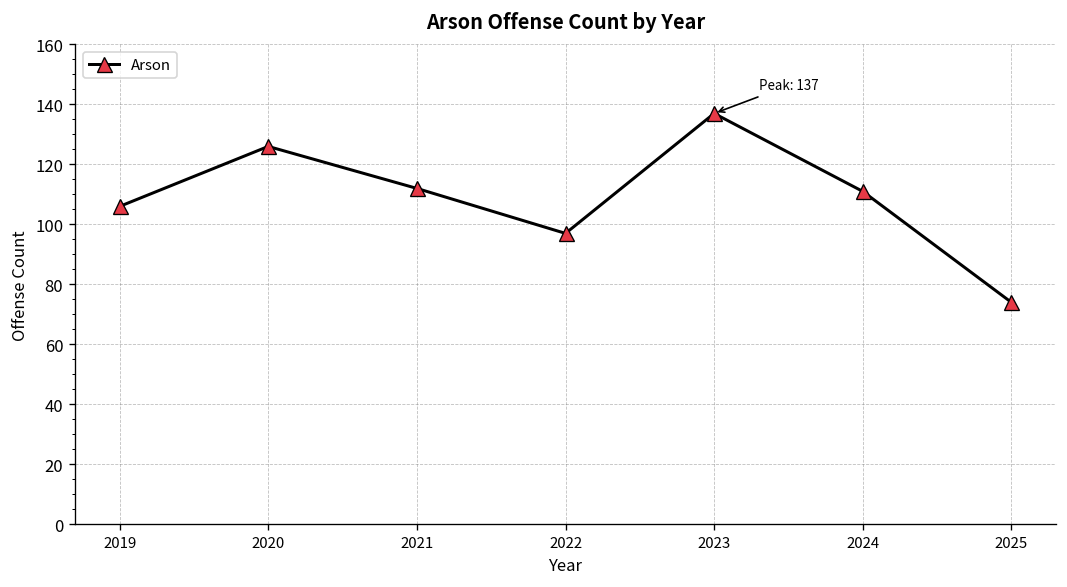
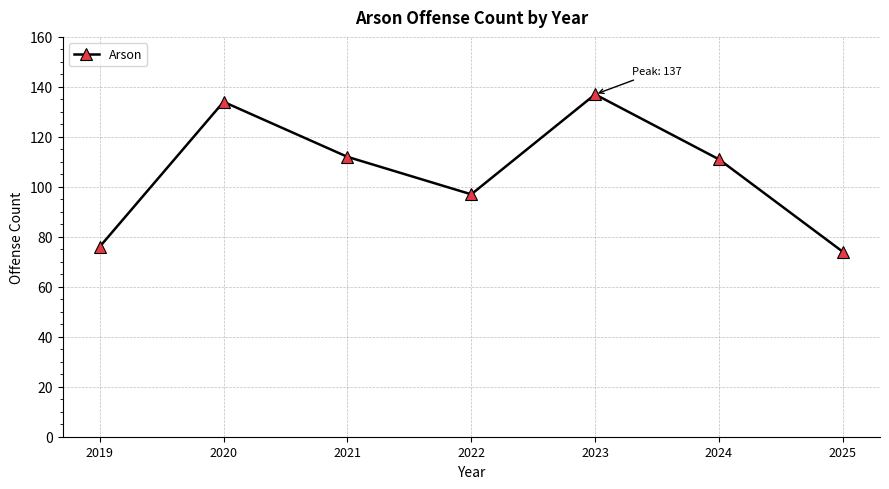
2019: 106 -> 76
2020: 126 -> 134
